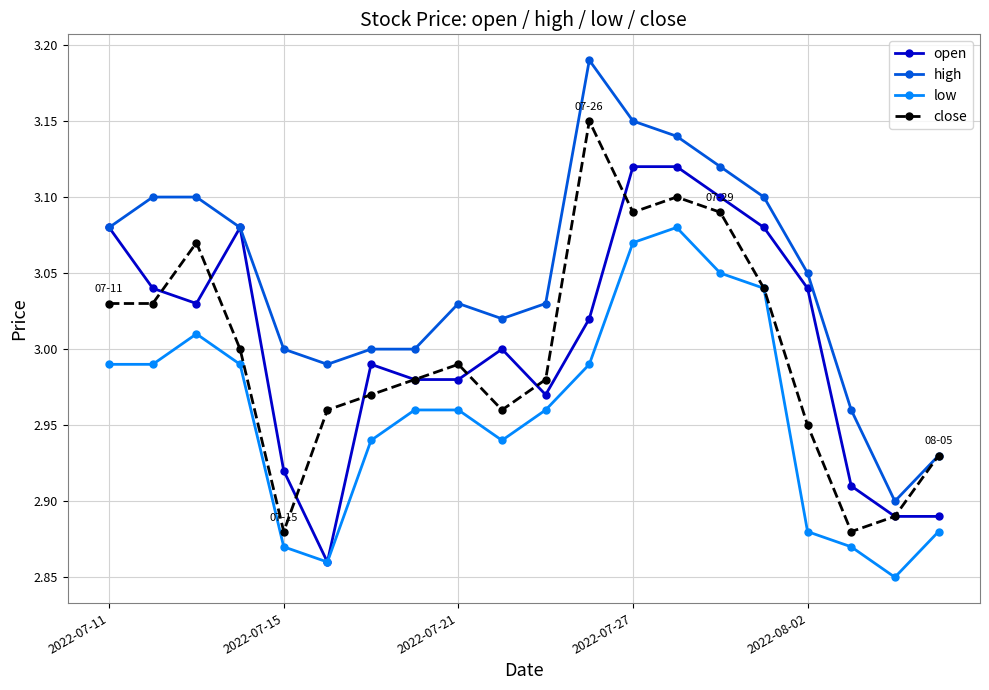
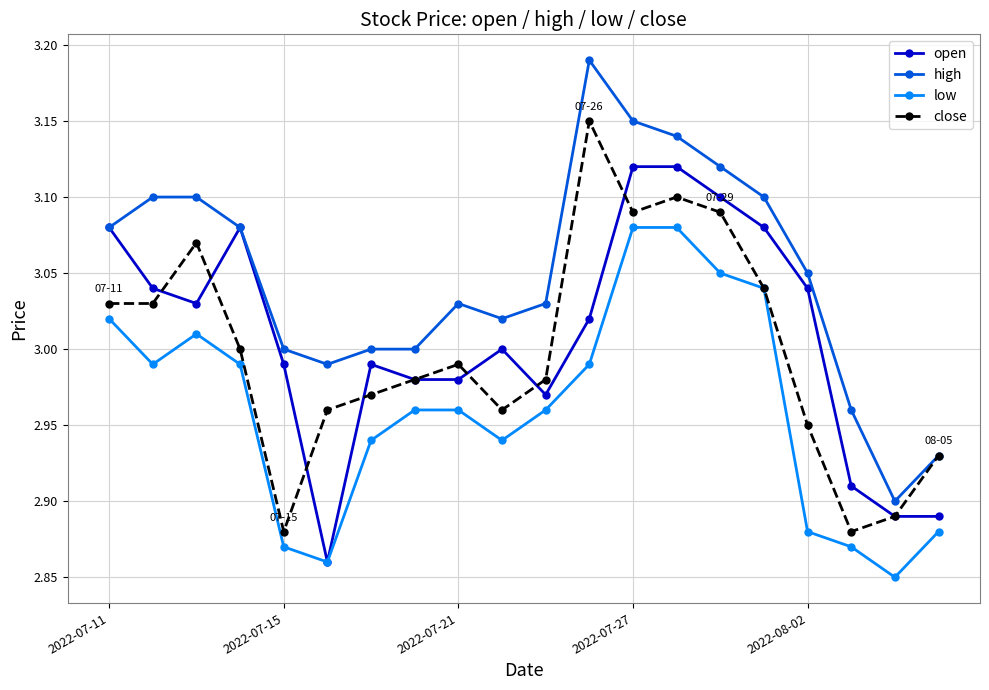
low, 2022-07-11: 2.99 -> 3.02
open, 2022-07-15: 2.92 -> 2.99
low, 2022-07-27: 3.07 -> 3.08
